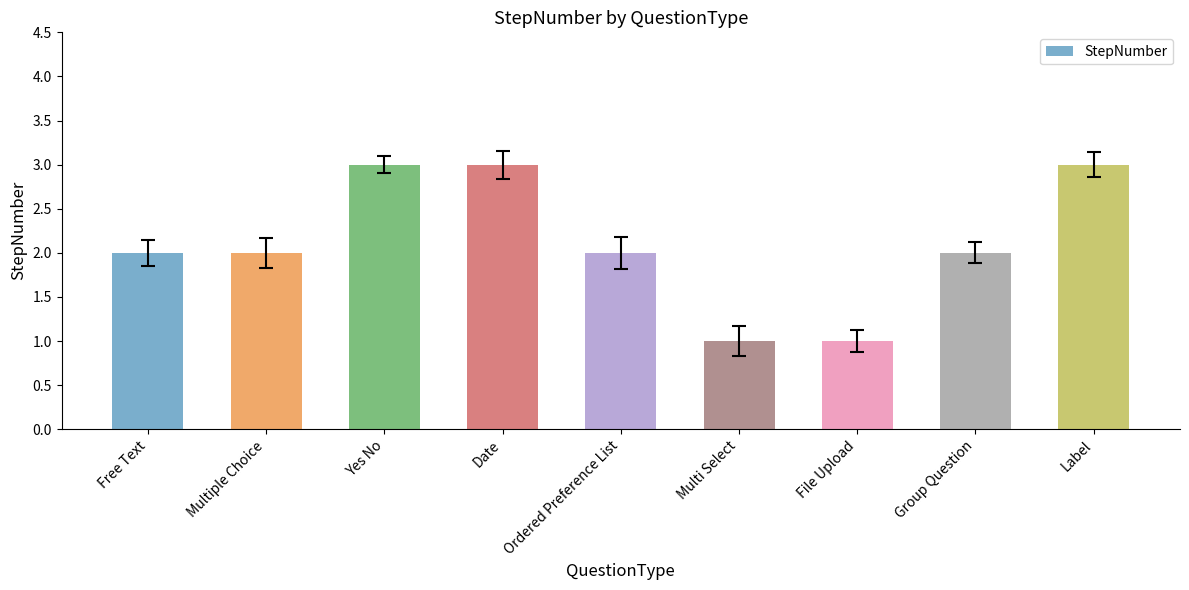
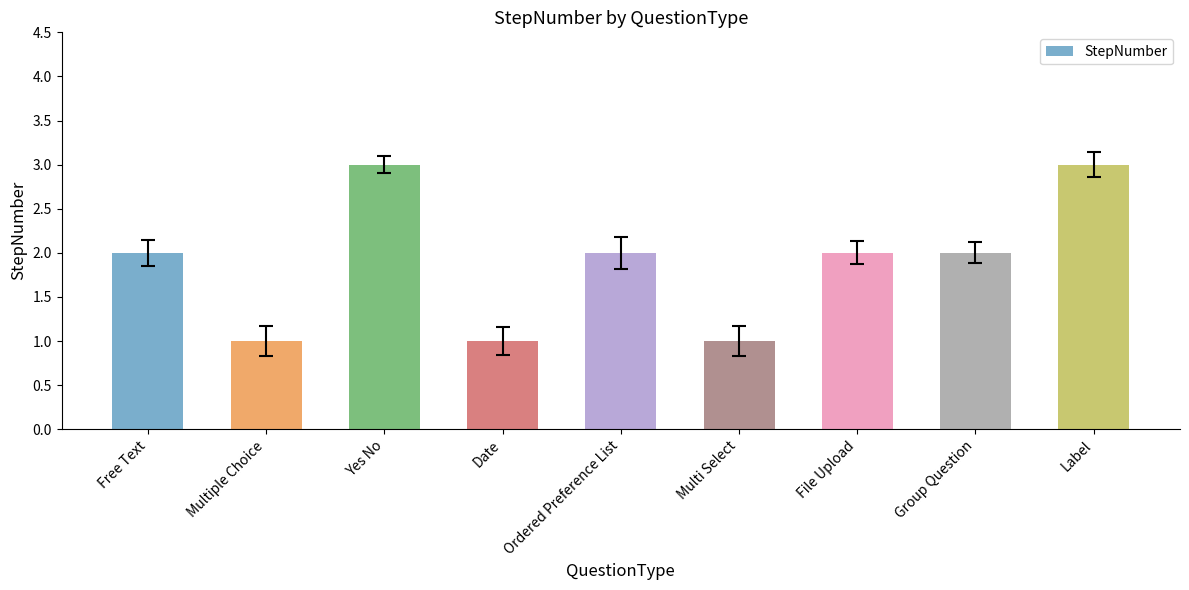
StepNumber, Multiple Choice: 2 -> 1
StepNumber, Date: 3 -> 1
StepNumber, File Upload: 1 -> 2
